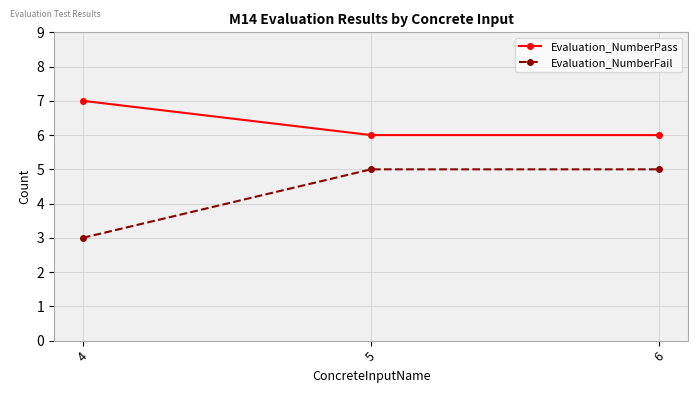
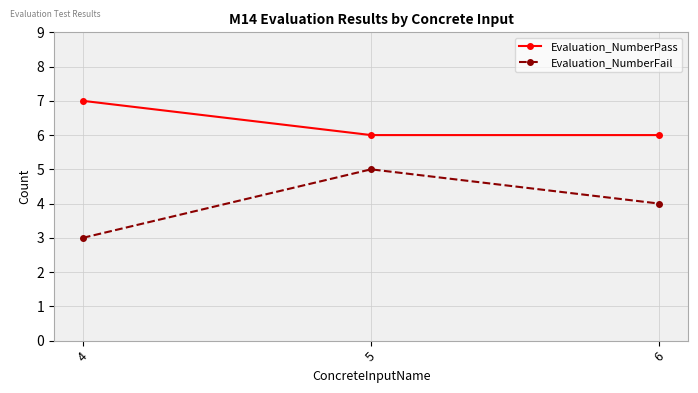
Evaluation_NumberFail, 6: 5 -> 4
